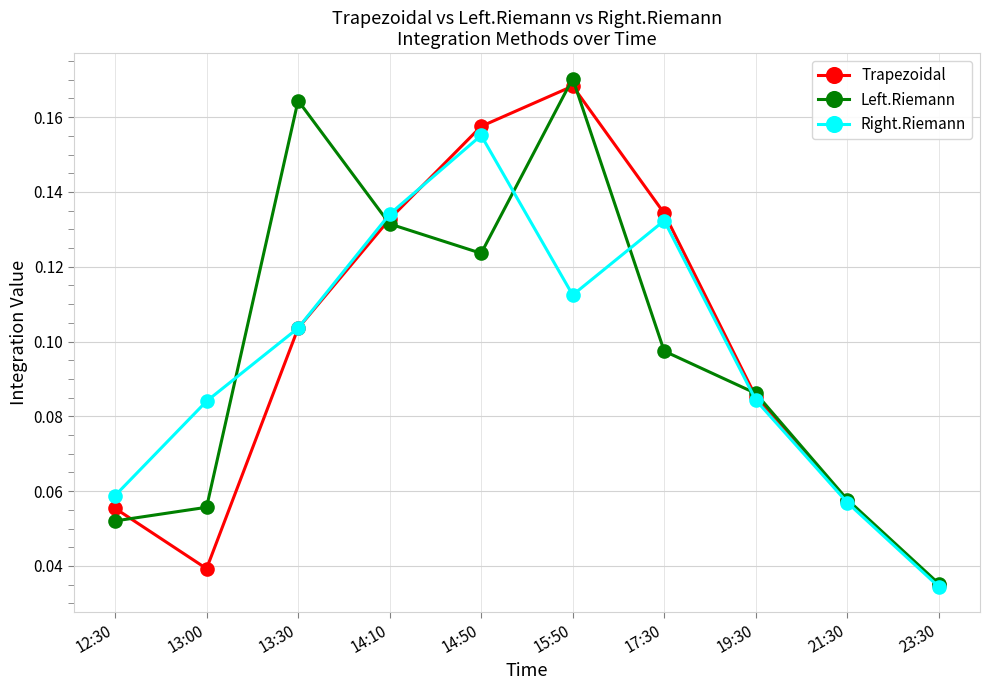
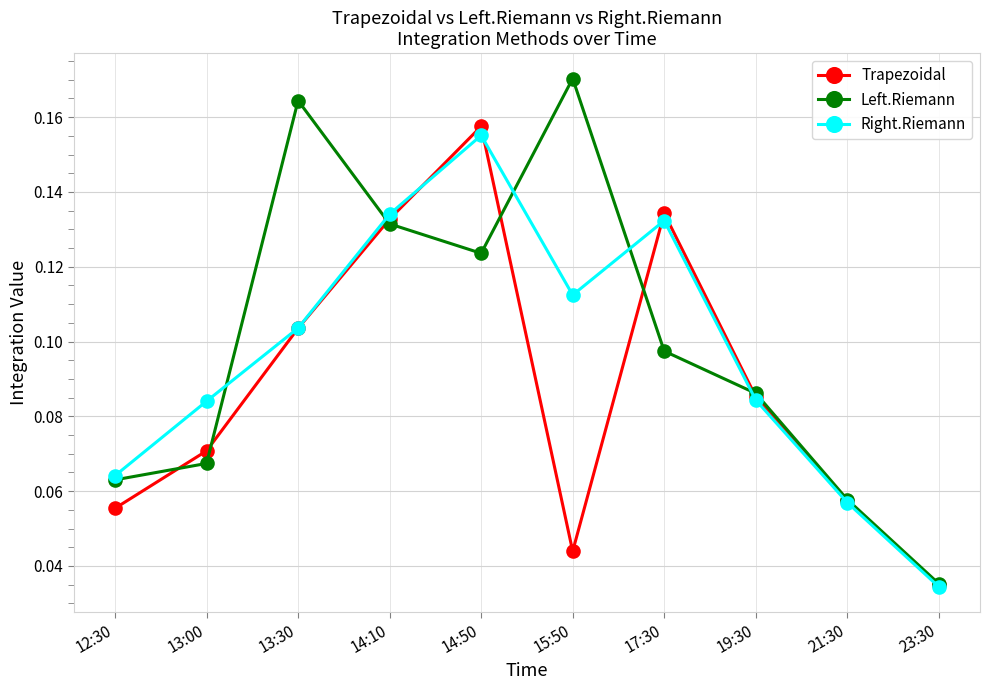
Left.Riemann, 12:30: 0.052 -> 0.063
Right.Riemann, 12:30: 0.059 -> 0.064
Trapezoidal, 13:00: 0.039 -> 0.071
Left.Riemann, 13:00: 0.056 -> 0.067
Trapezoidal, 15:50: 0.168 -> 0.044
